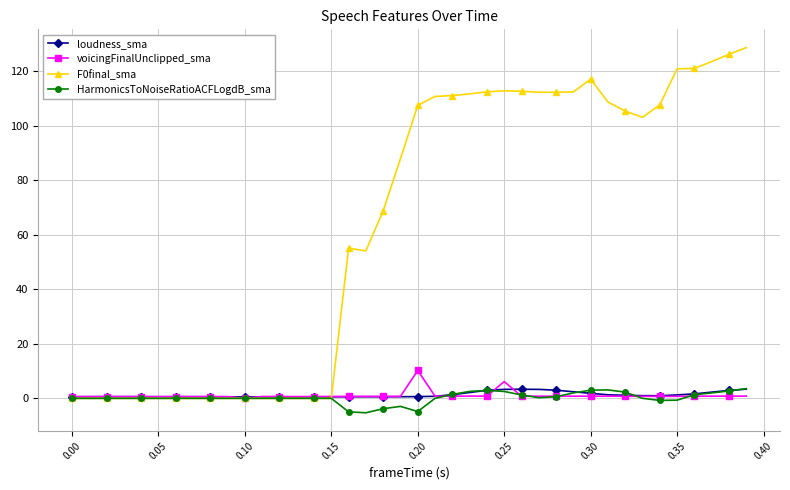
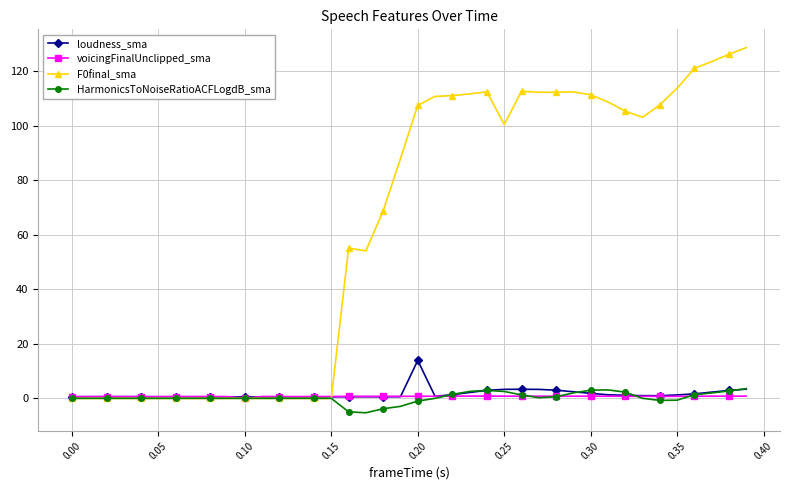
loudness_sma, 0.20: 1 -> 14
voicingFinalUnclipped_sma, 0.20: 10 -> 1
HarmonicsToNoiseRatioACFLogdB_sma, 0.20: -5 -> -1
voicingFinalUnclipped_sma, 0.25: 6 -> 1
F0final_sma, 0.25: 113 -> 100
F0final_sma, 0.30: 117 -> 111
F0final_sma, 0.35: 121 -> 114
